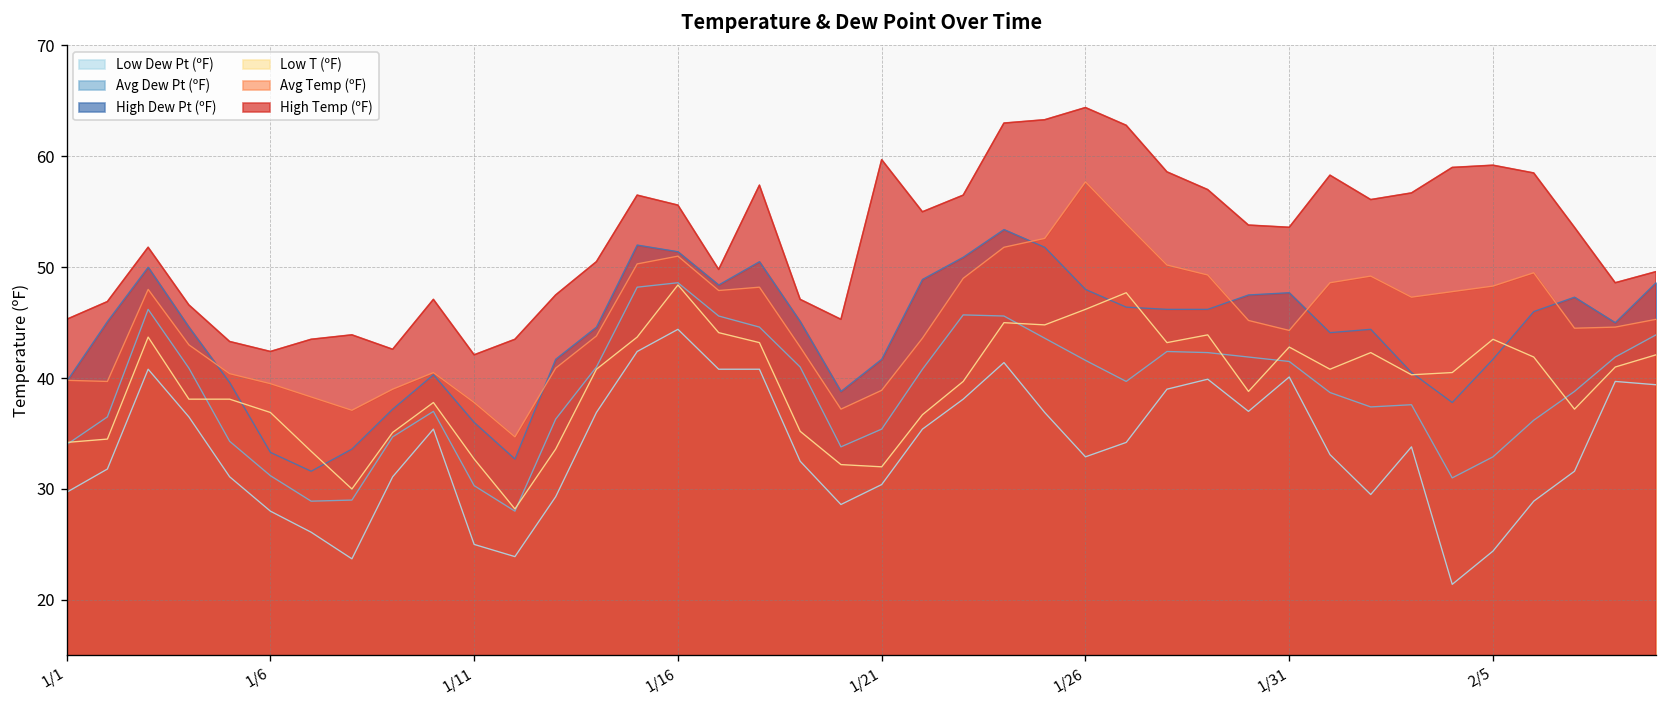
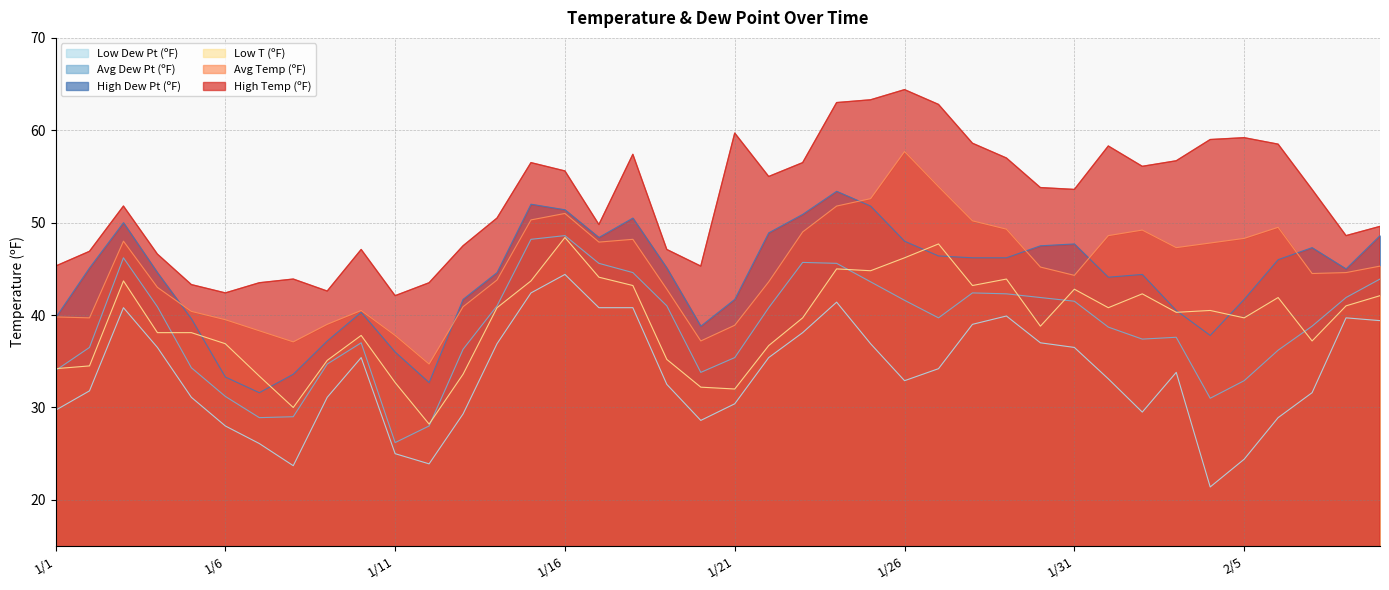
Avg Dew Pt (ºF), 1/11: 30 -> 26
Low Dew Pt (ºF), 1/31: 40 -> 37
Low T (ºF), 2/5: 44 -> 40
